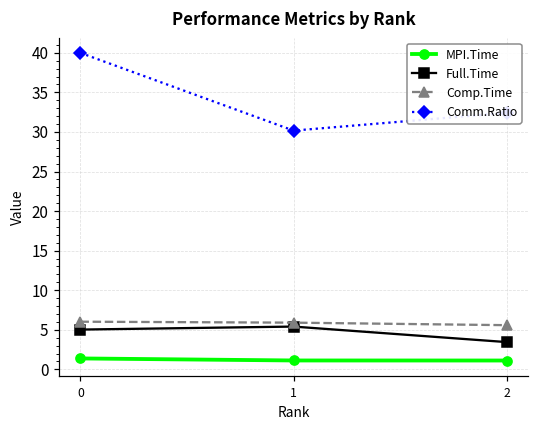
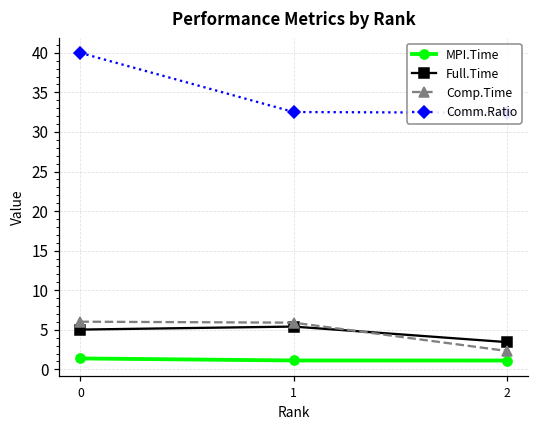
Comm.Ratio, 1: 30 -> 33
Comp.Time, 2: 6 -> 2
